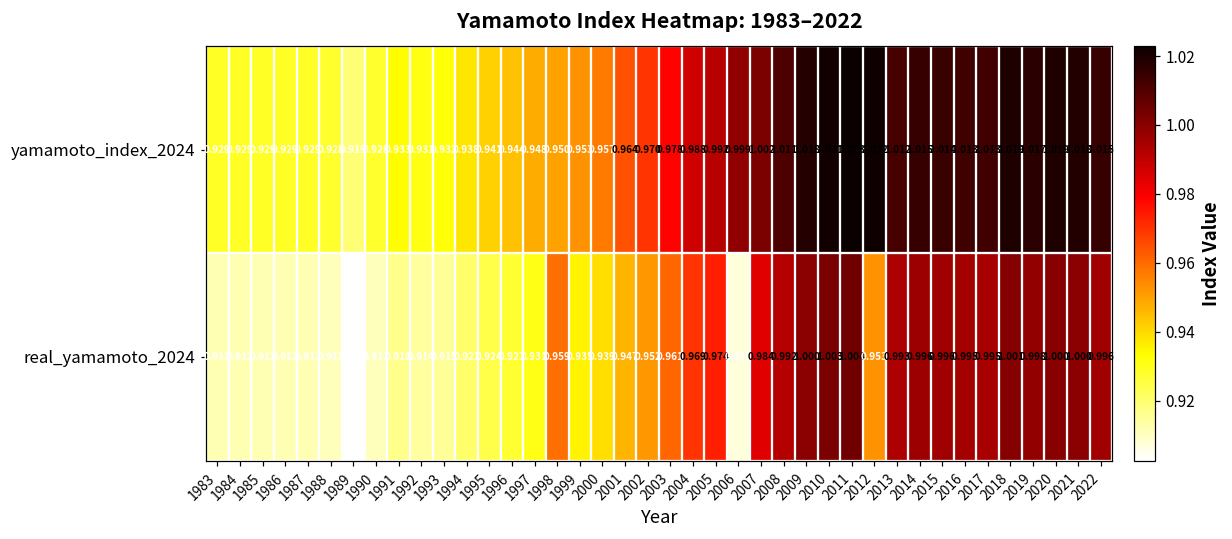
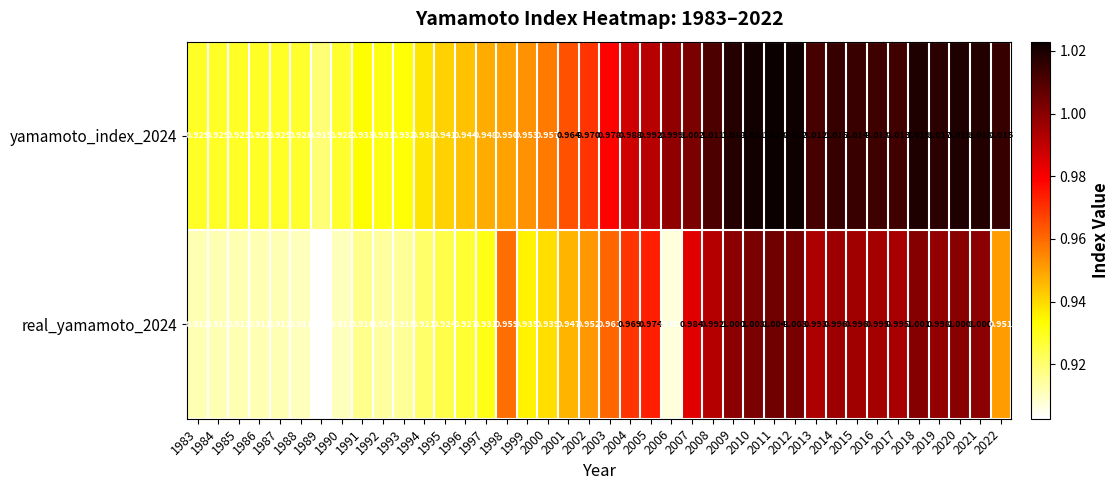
real_yamamoto_2024, 2012: 0.953 -> 1.003
real_yamamoto_2024, 2022: 0.996 -> 0.951
